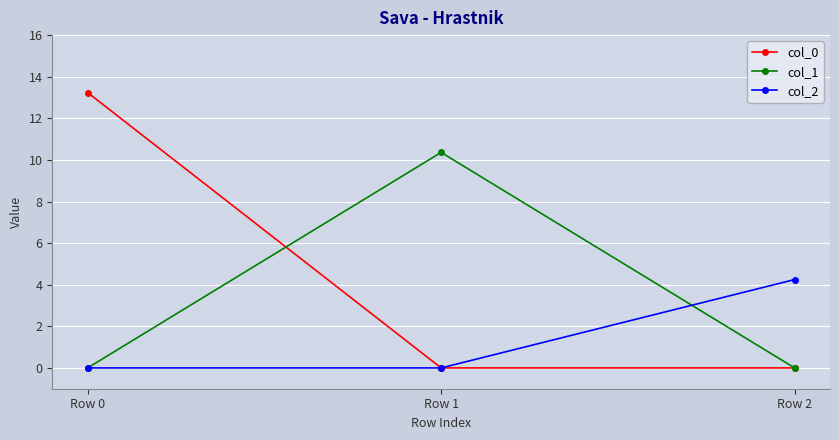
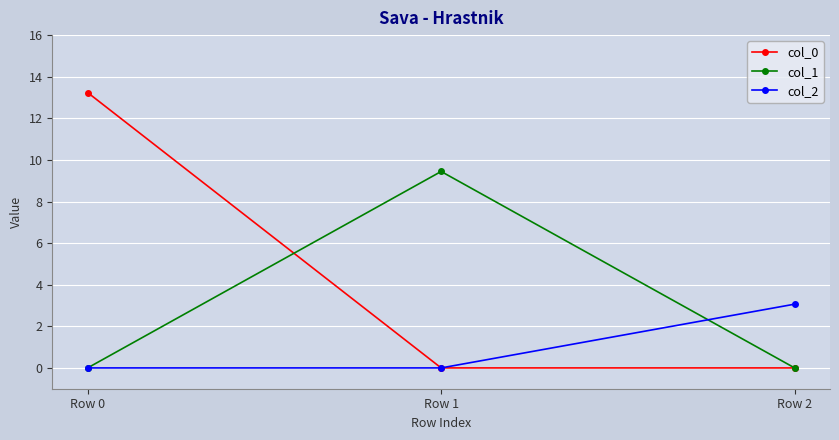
col_1, Row 1: 10.4 -> 9.4
col_2, Row 2: 4.2 -> 3.1
